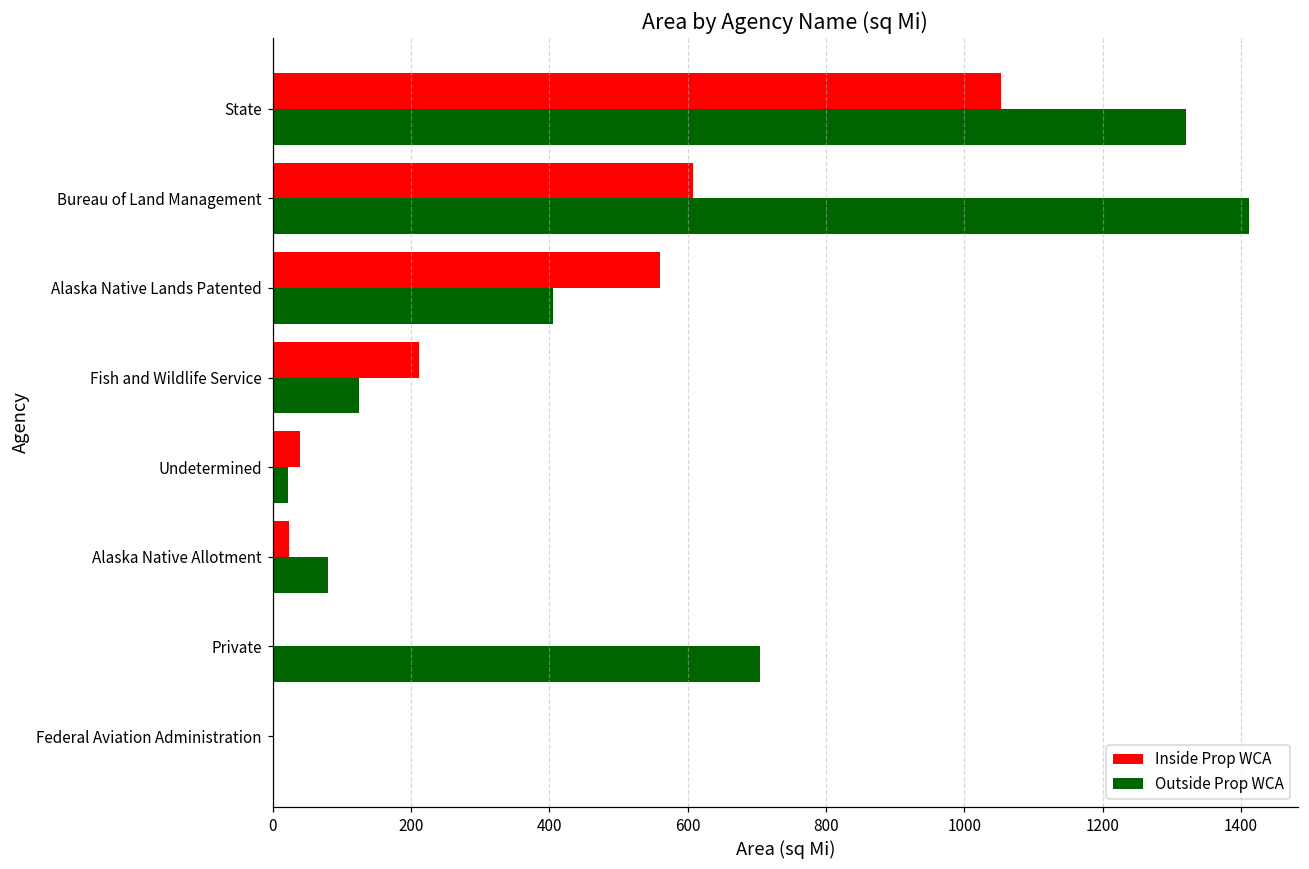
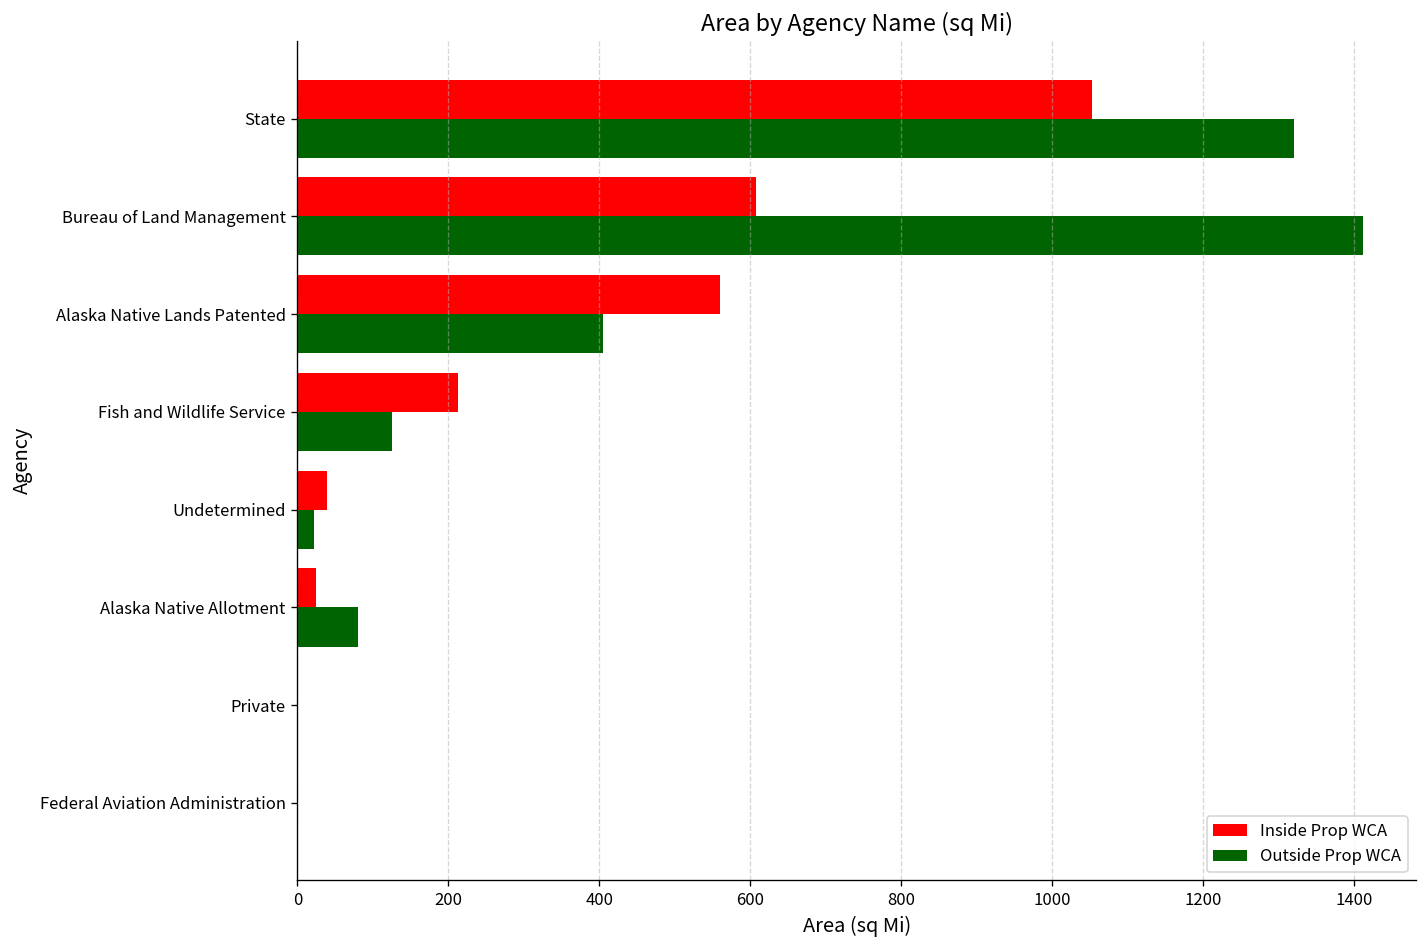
Outside Prop WCA, Private: 700 -> 0
